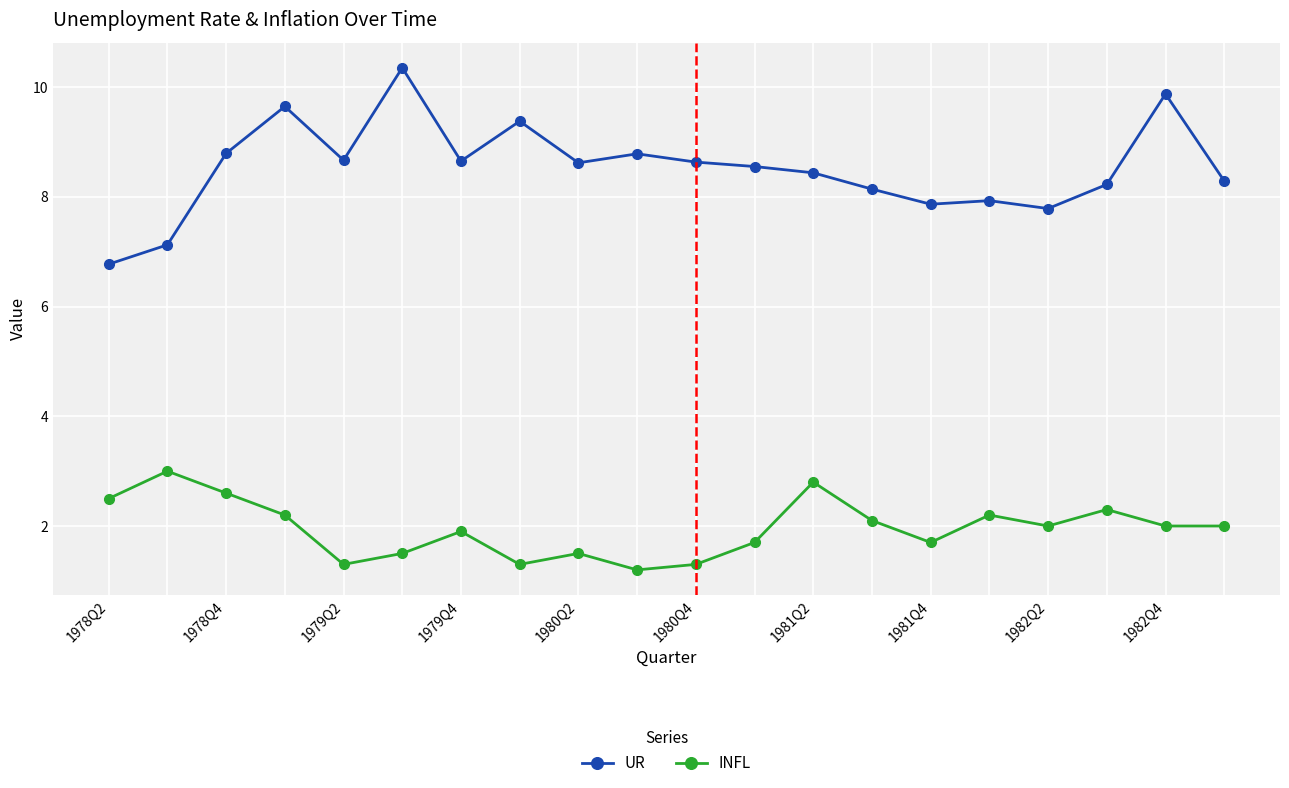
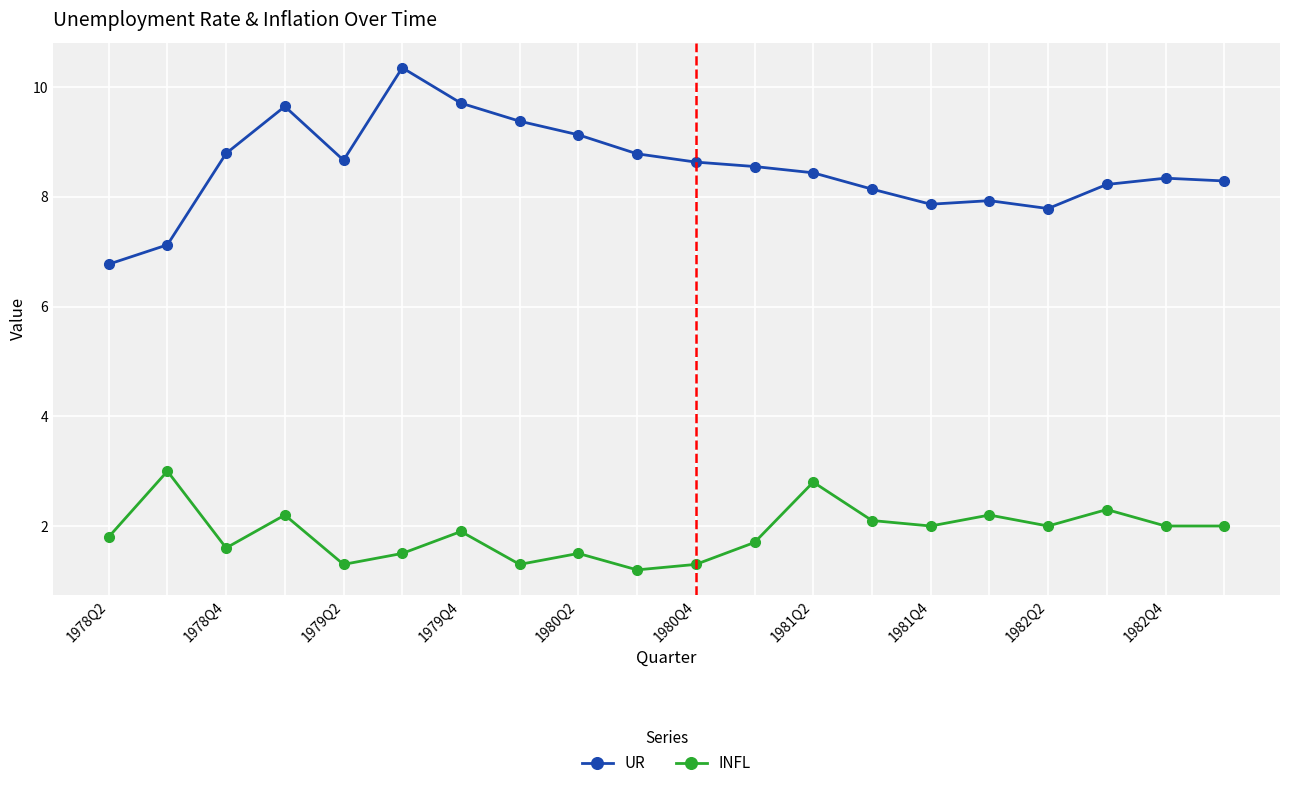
INFL, 1978Q2: 2.5 -> 1.8
INFL, 1978Q4: 2.6 -> 1.6
UR, 1979Q4: 8.7 -> 9.7
UR, 1980Q2: 8.6 -> 9.1
INFL, 1981Q4: 1.7 -> 2.0
UR, 1982Q4: 9.9 -> 8.3
